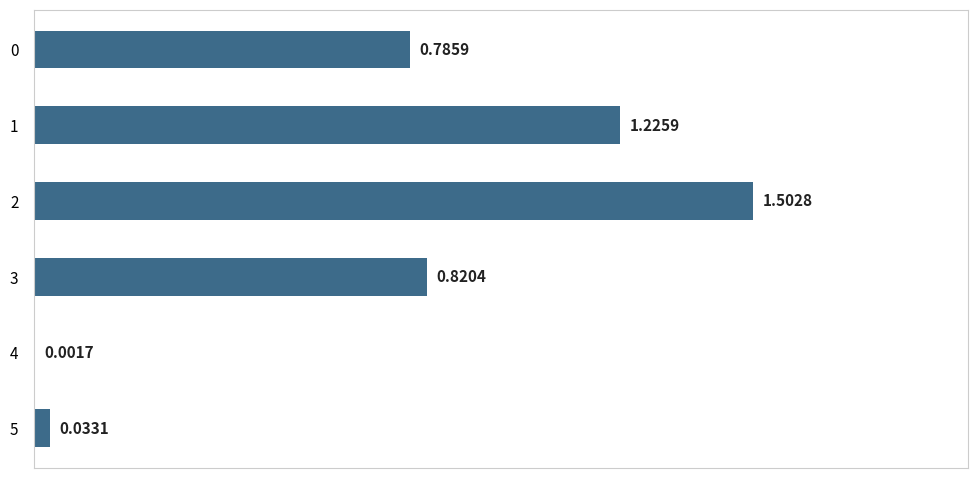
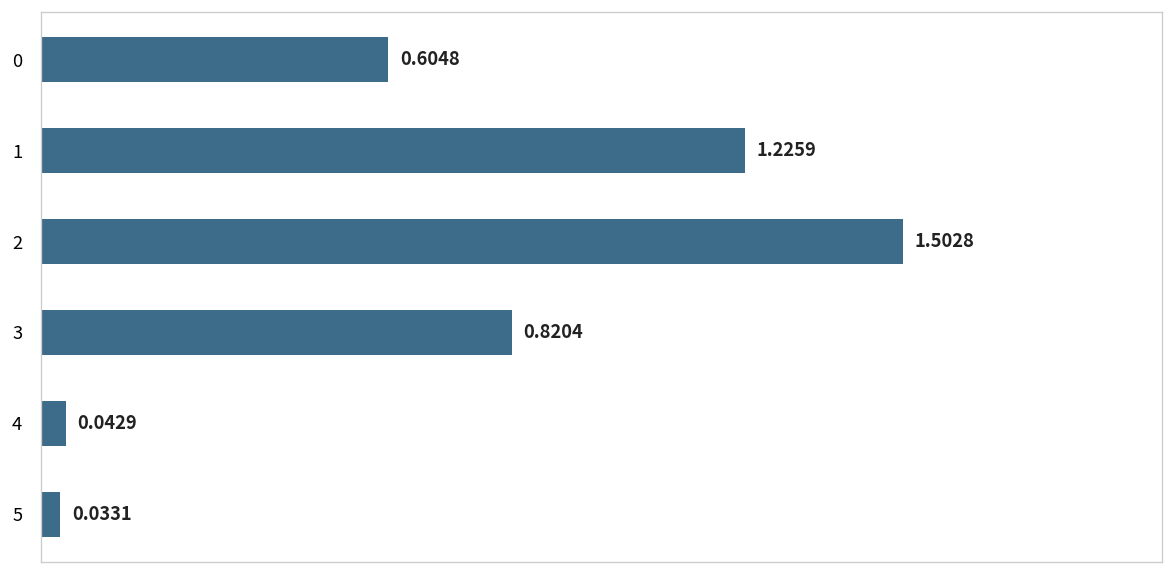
0: 0.7859 -> 0.6048
4: 0.0017 -> 0.0429
